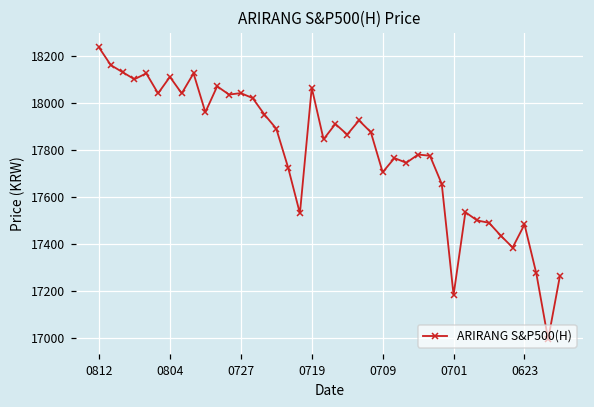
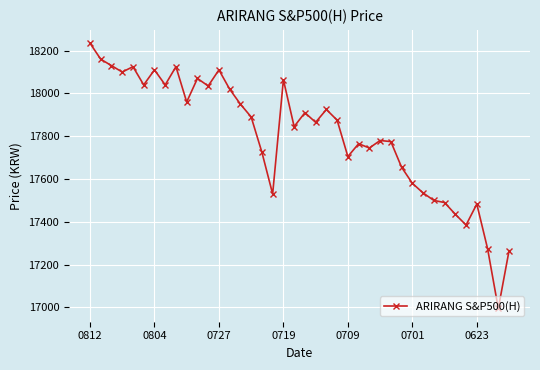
0727: 18040 -> 18110
0701: 17180 -> 17580
